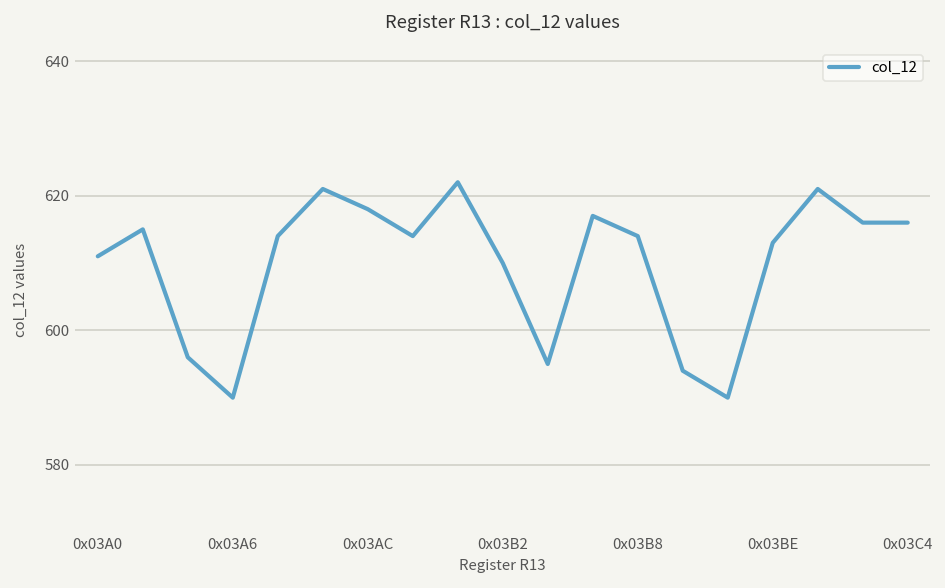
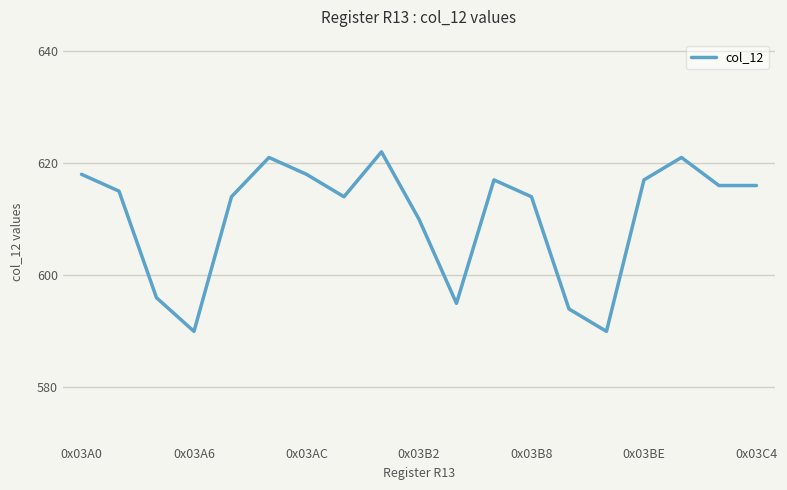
0x03A0: 611 -> 618
0x03BE: 613 -> 617
